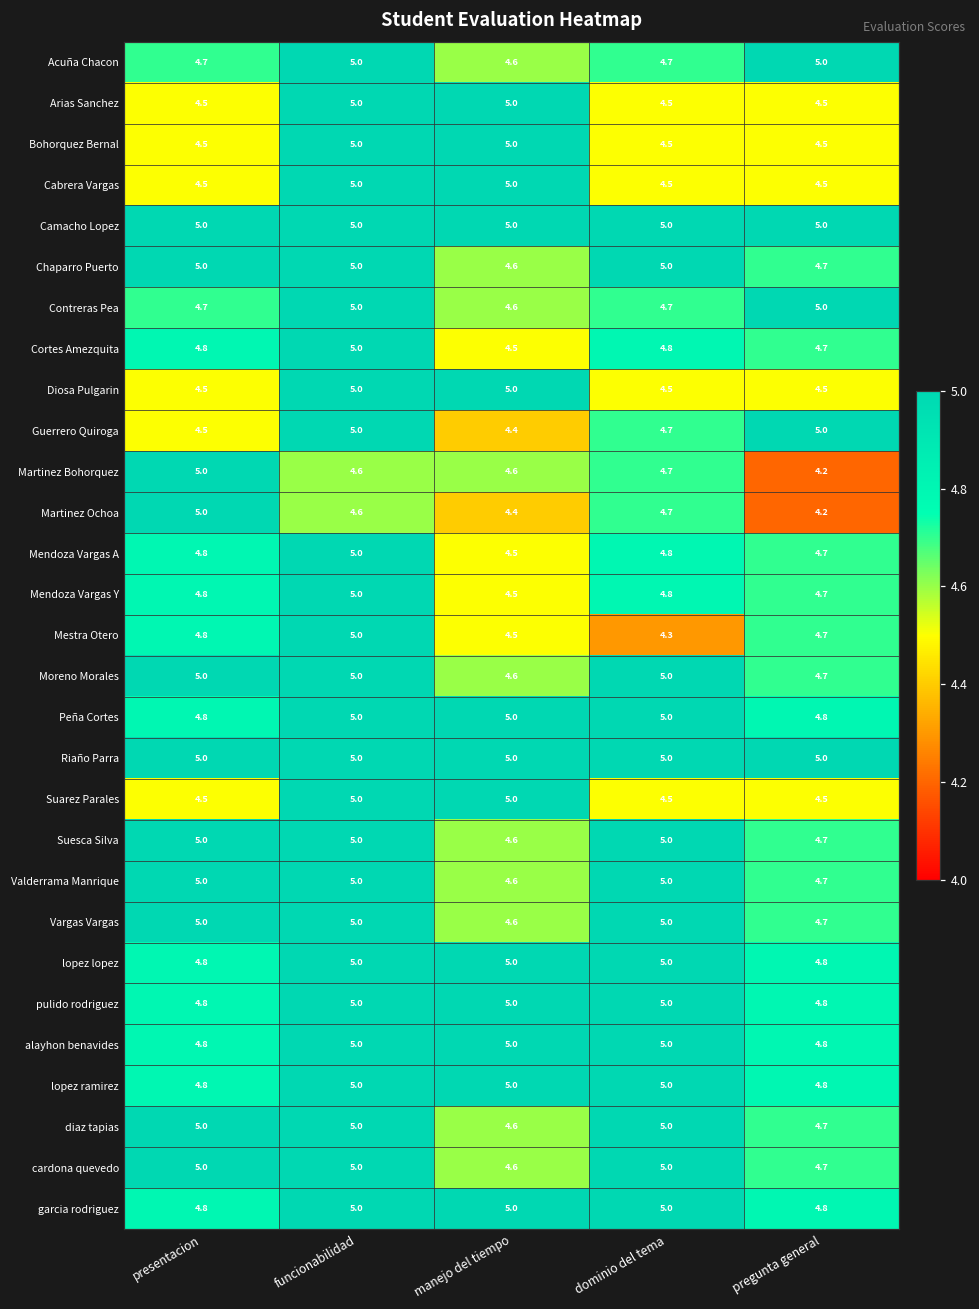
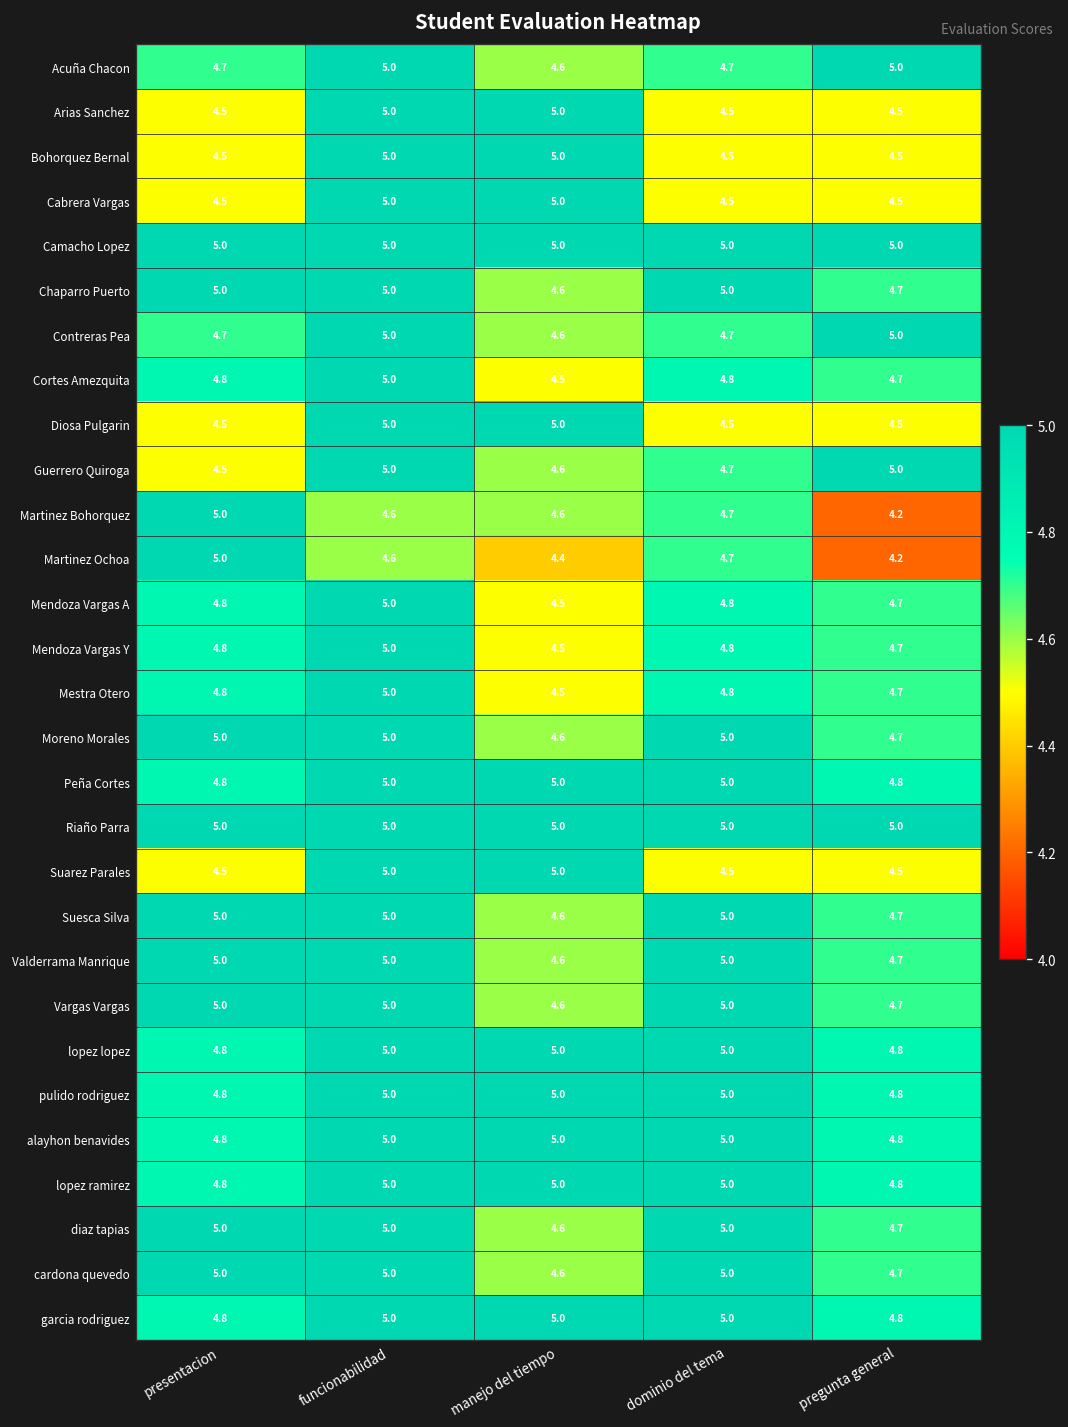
Guerrero Quiroga, manejo del tiempo: 4.4 -> 4.6
Mestra Otero, dominio del tema: 4.3 -> 4.8
